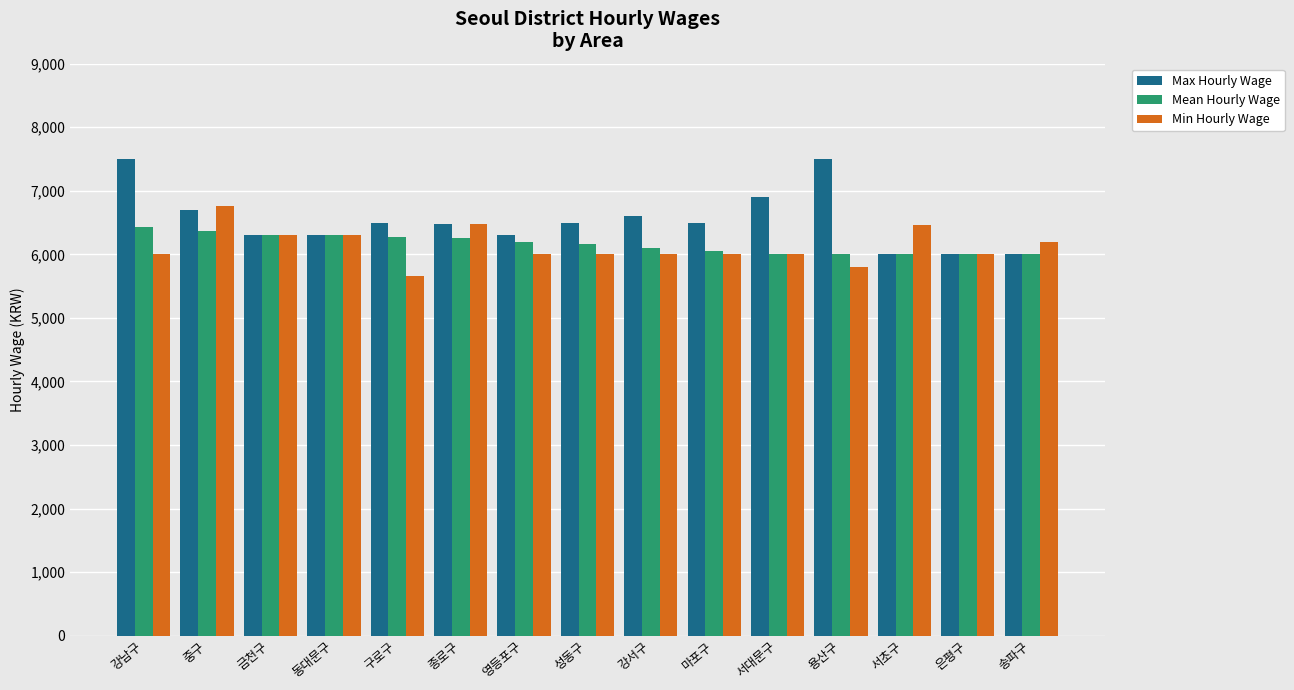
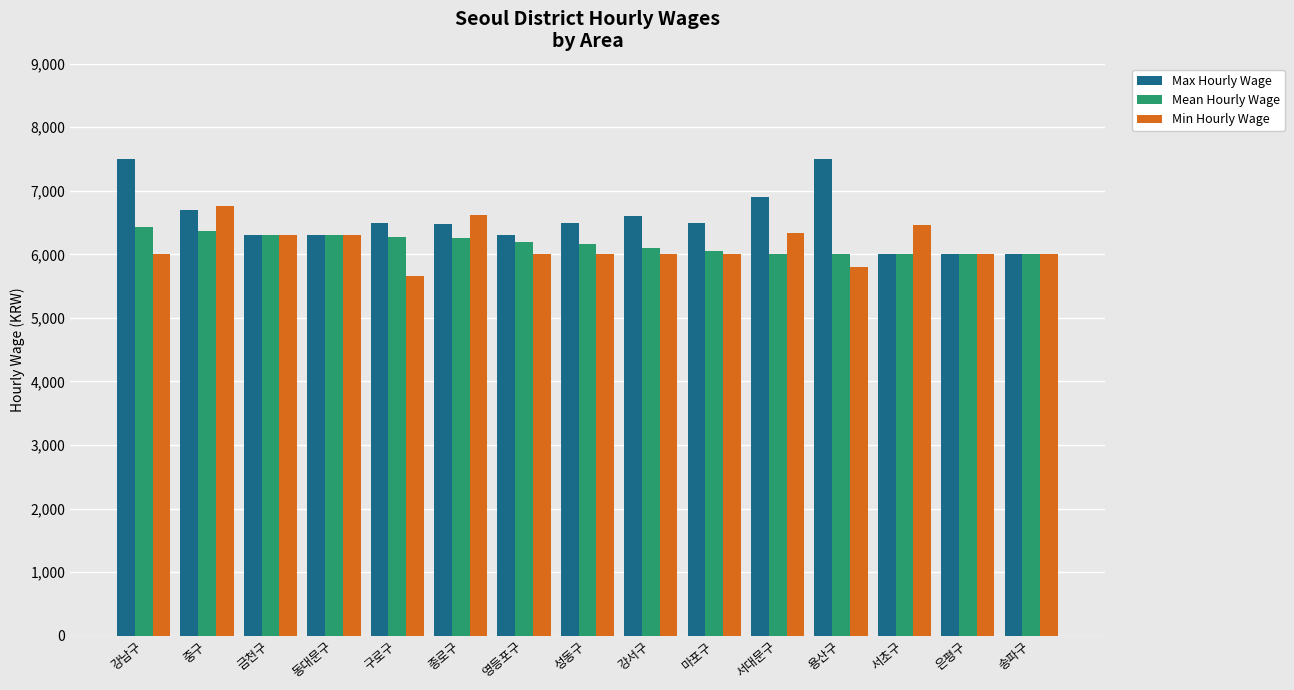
Min Hourly Wage, 종로구: 6,500 -> 6,600
Min Hourly Wage, 서대문구: 6,000 -> 6,300
Min Hourly Wage, 송파구: 6,200 -> 6,000
